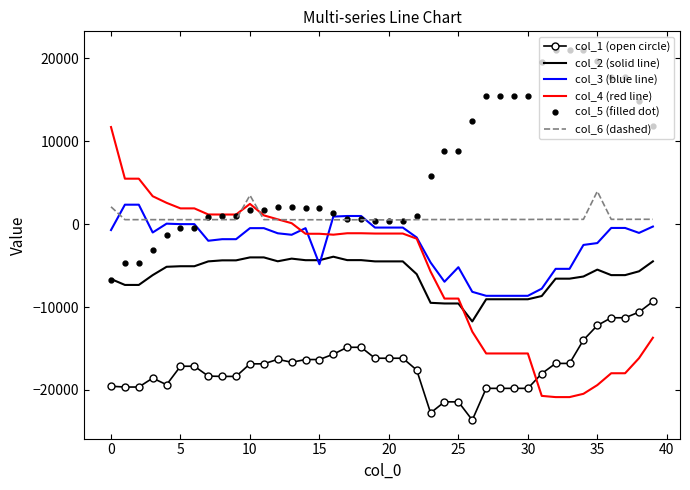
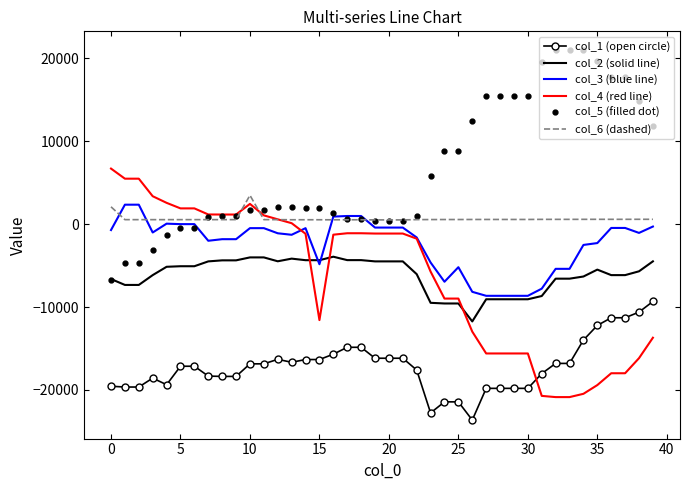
col_4 (red line), 0: 12000 -> 7000
col_4 (red line), 15: -1000 -> -12000
col_6 (dashed), 35: 4000 -> 1000
